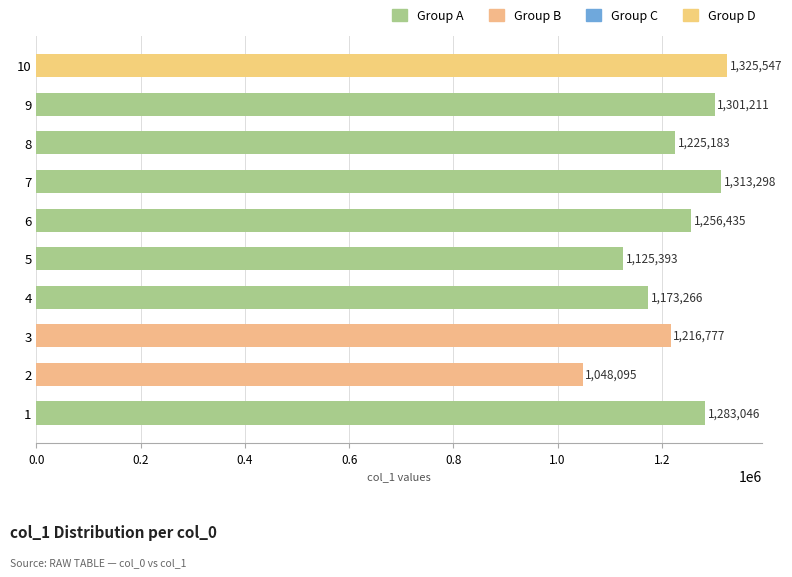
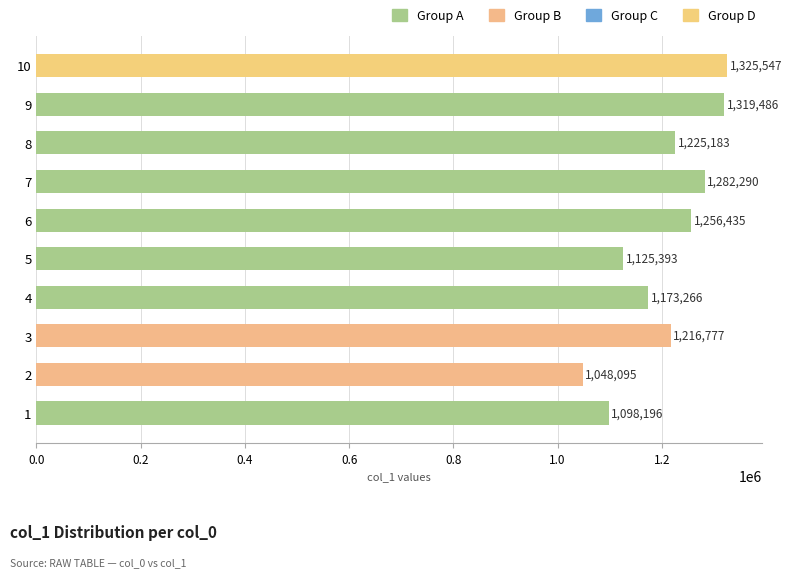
9: 1,301,211 -> 1,319,486
7: 1,313,298 -> 1,282,290
1: 1,283,046 -> 1,098,196
